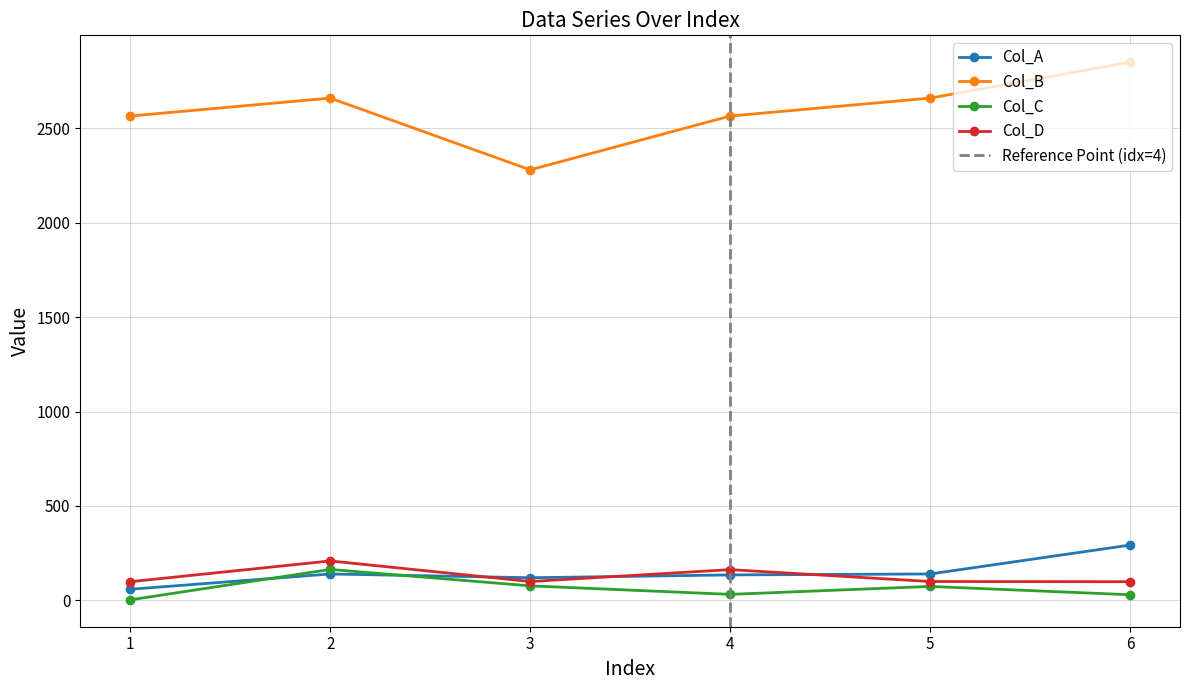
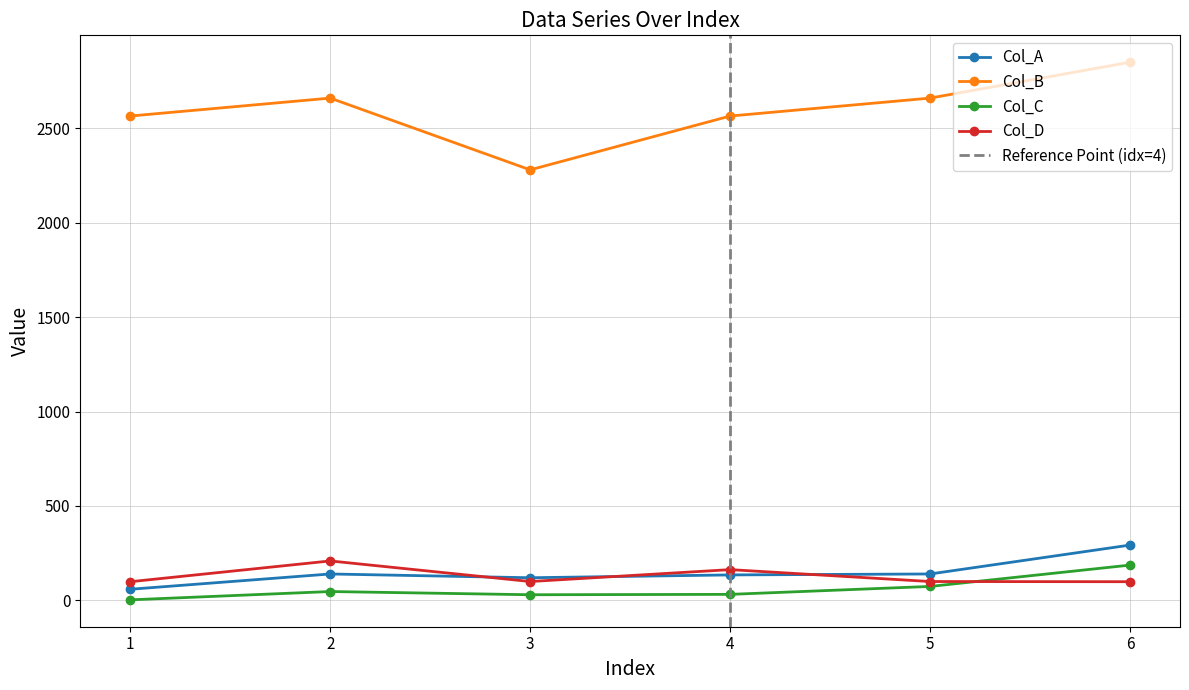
Col_C, 2: 160 -> 50
Col_C, 3: 80 -> 30
Col_C, 6: 30 -> 190
